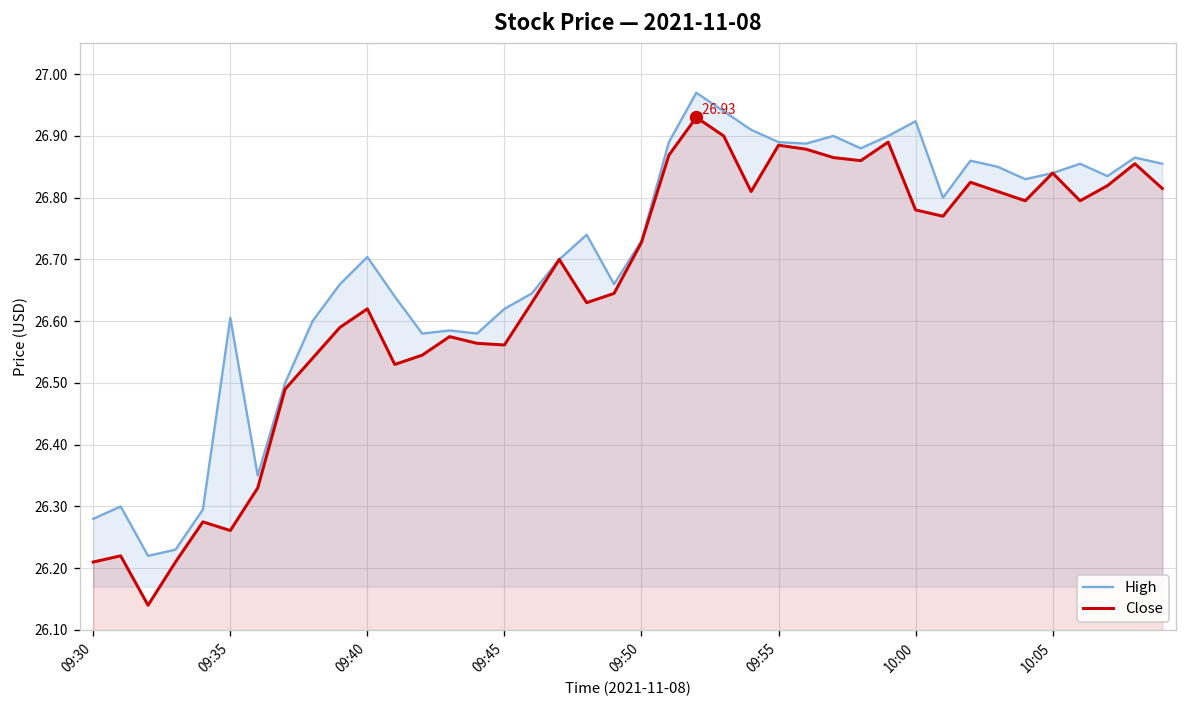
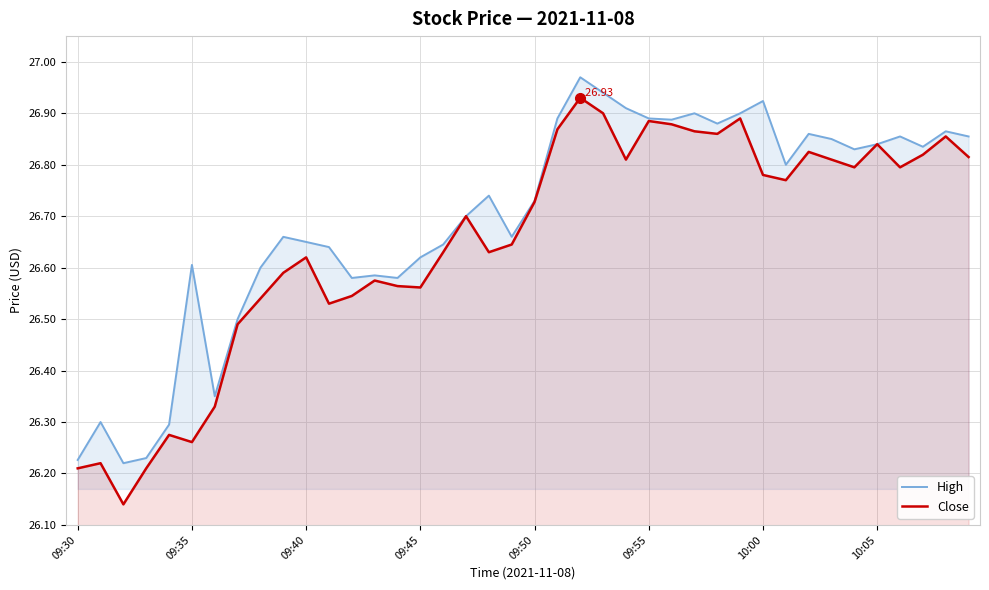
High, 09:30: 26.28 -> 26.23
High, 09:40: 26.70 -> 26.65
